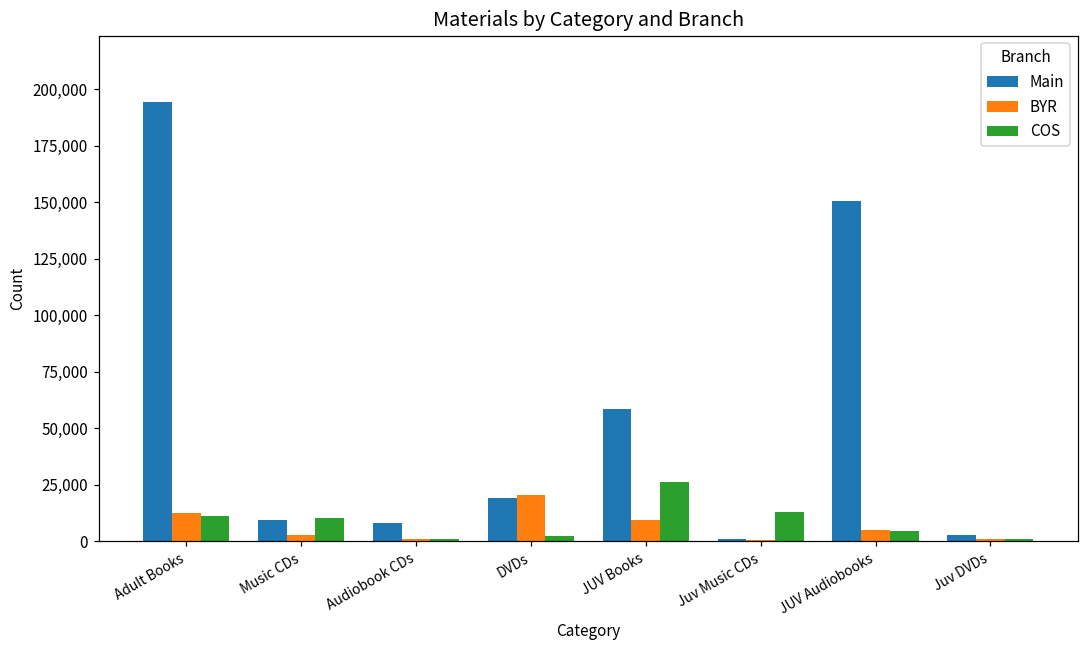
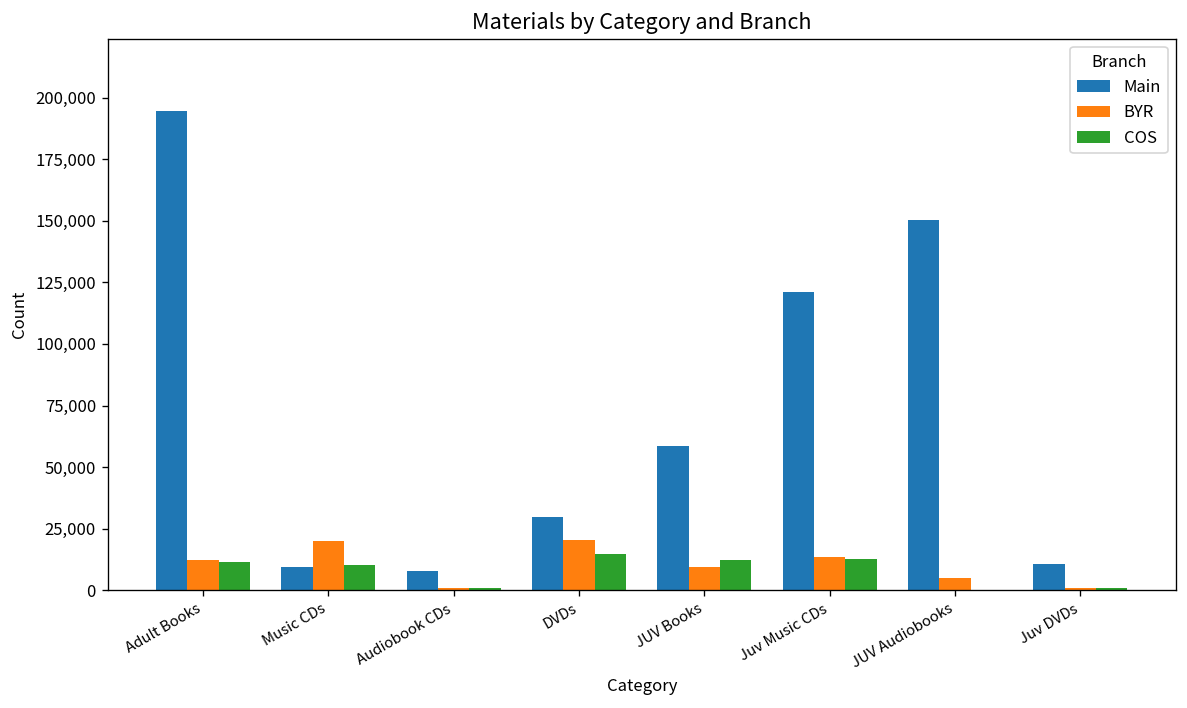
BYR, Music CDs: 3,000 -> 20,000
Main, DVDs: 19,000 -> 30,000
COS, DVDs: 2,000 -> 15,000
COS, JUV Books: 26,000 -> 12,000
Main, Juv Music CDs: 1,000 -> 121,000
BYR, Juv Music CDs: 0 -> 14,000
COS, JUV Audiobooks: 5,000 -> 0
Main, Juv DVDs: 3,000 -> 10,000
